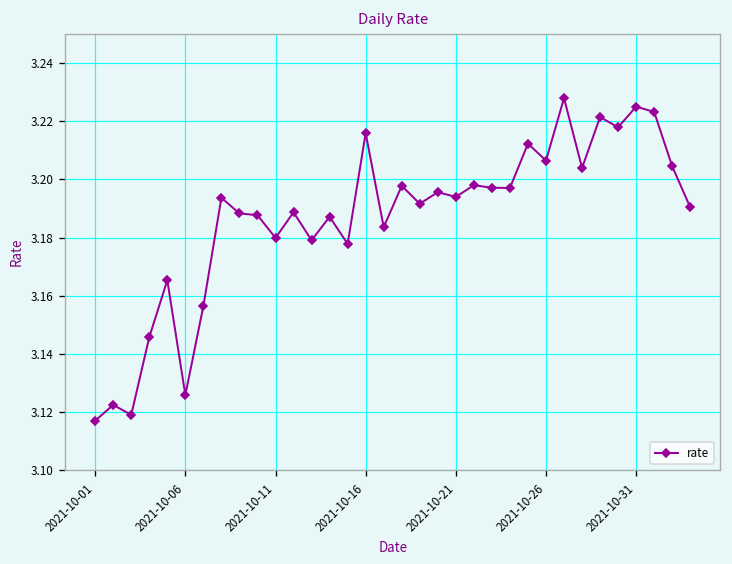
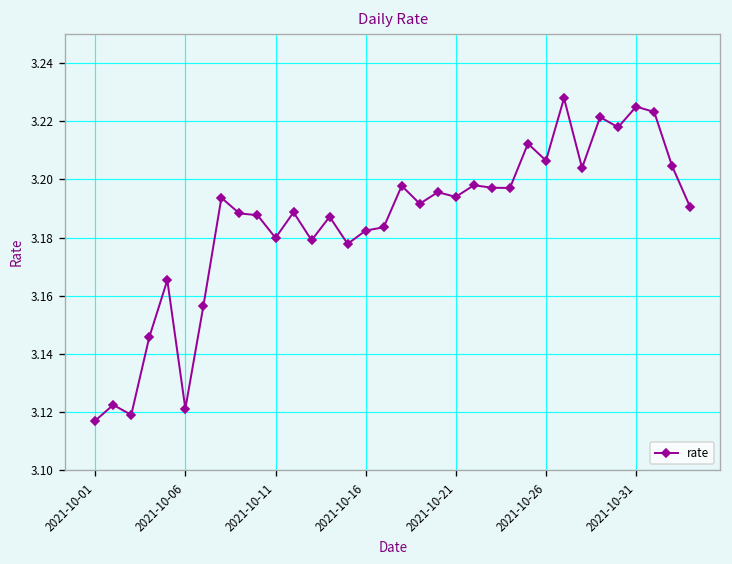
2021-10-06: 3.126 -> 3.121
2021-10-16: 3.216 -> 3.182
